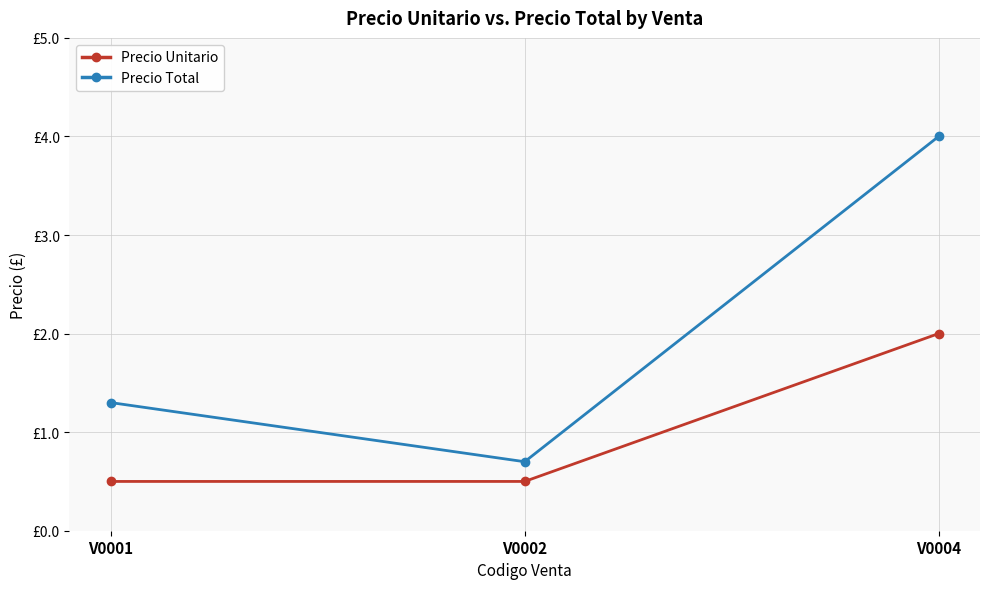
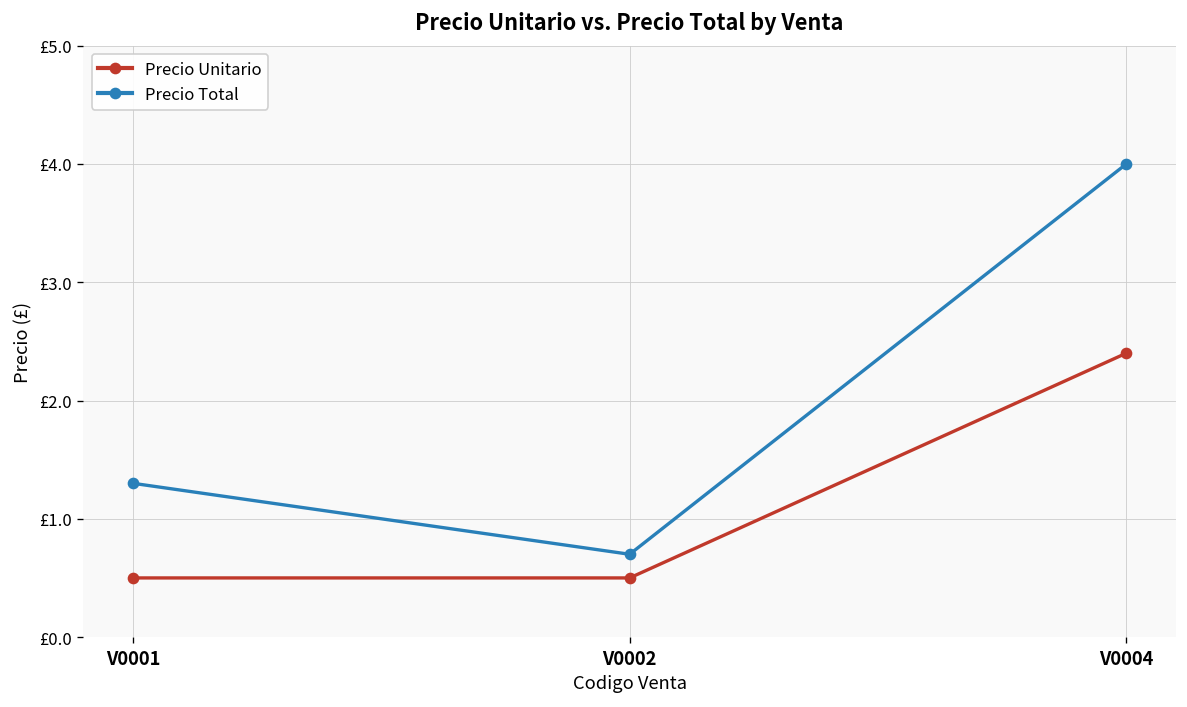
Precio Unitario, V0004: £2.0 -> £2.4
